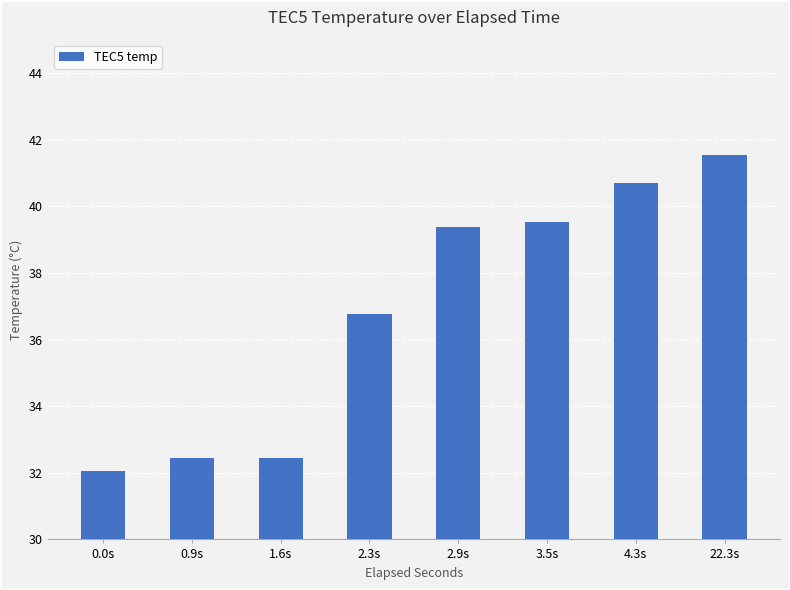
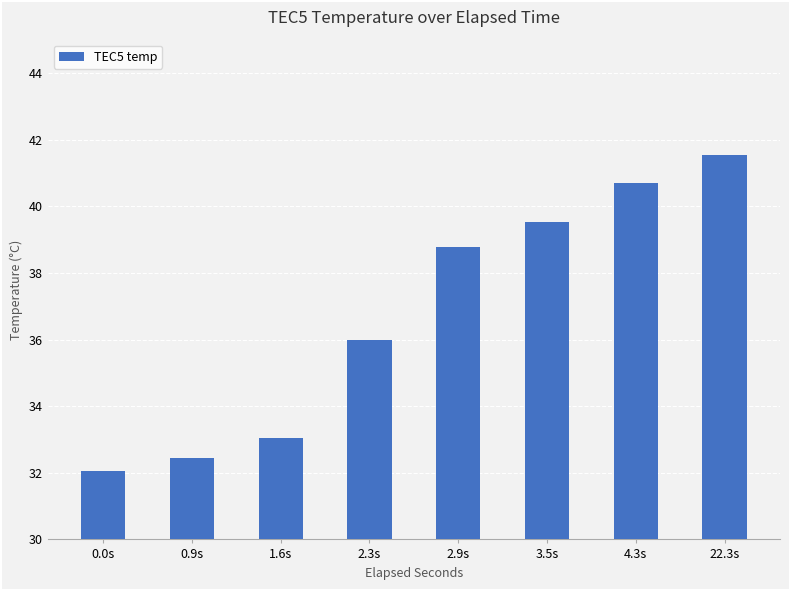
1.6s: 32.4 -> 33.0
2.3s: 36.8 -> 36.0
2.9s: 39.4 -> 38.8
